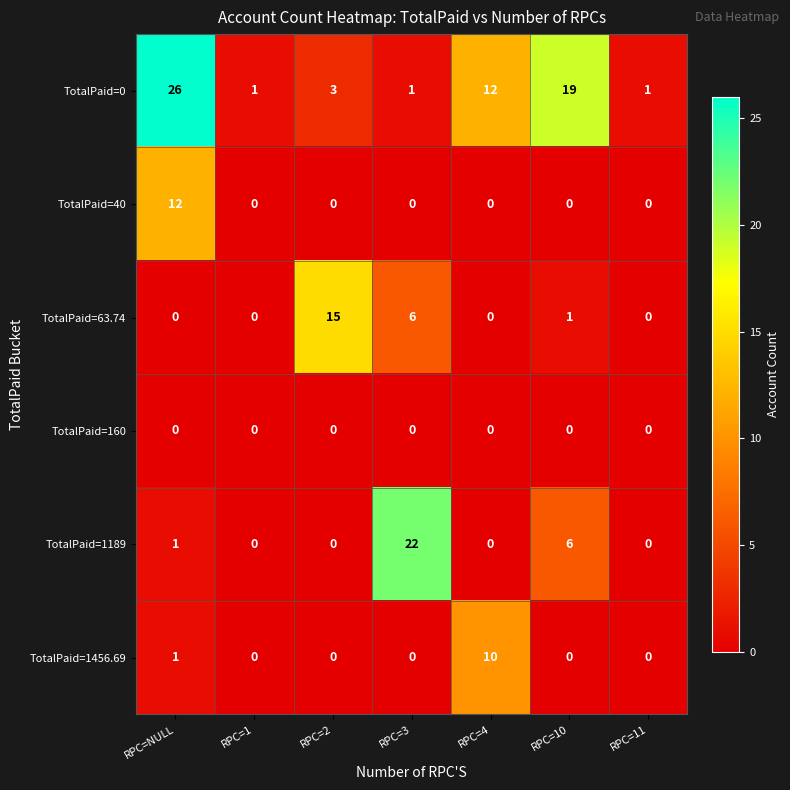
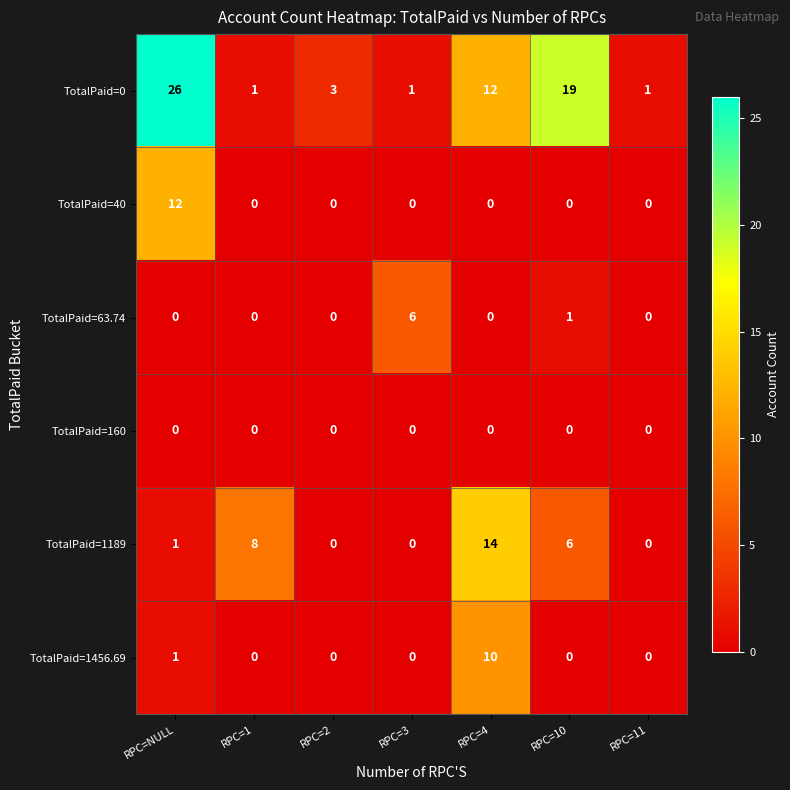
TotalPaid=63.74, RPC=2: 15 -> 0
TotalPaid=1189, RPC=1: 0 -> 8
TotalPaid=1189, RPC=3: 22 -> 0
TotalPaid=1189, RPC=4: 0 -> 14
